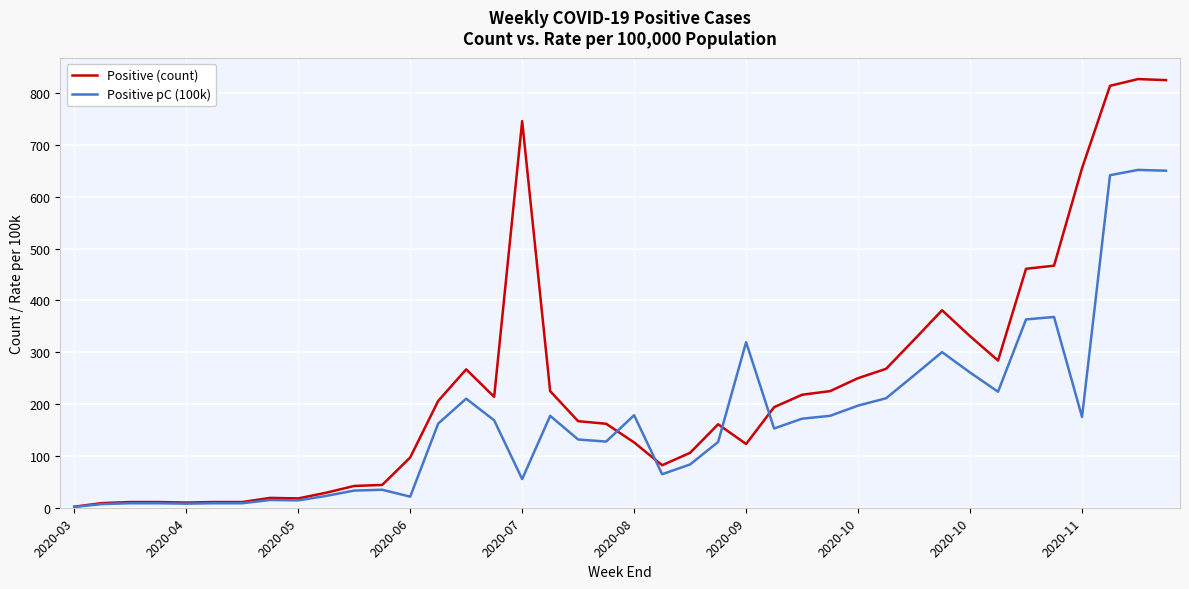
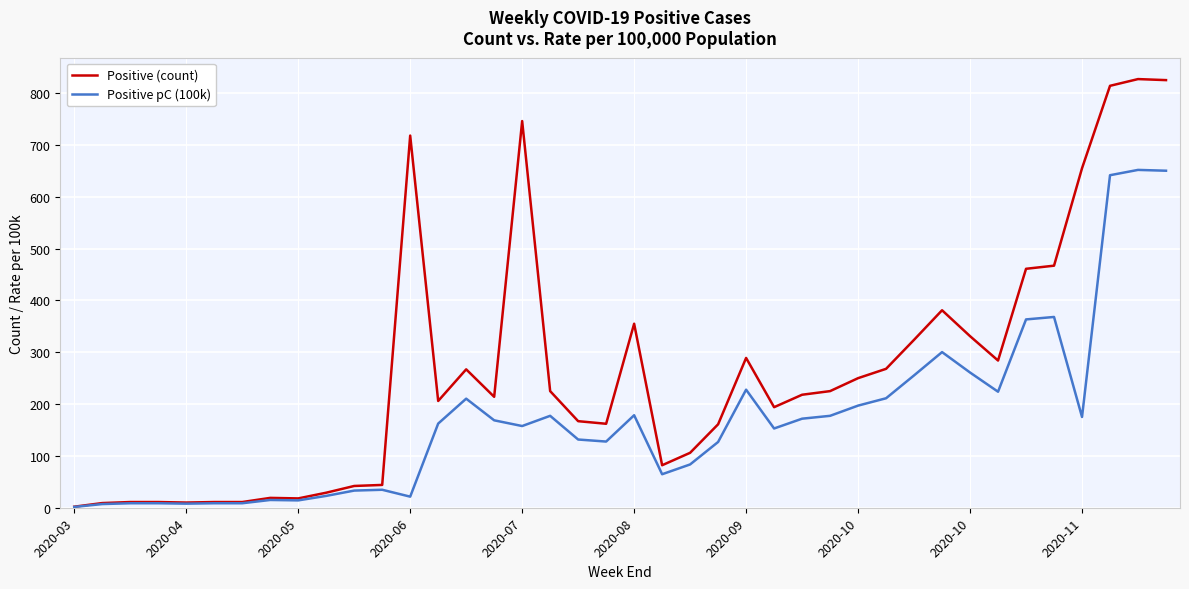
Positive (count), 2020-06: 100 -> 720
Positive pC (100k), 2020-07: 60 -> 160
Positive (count), 2020-08: 130 -> 360
Positive (count), 2020-09: 120 -> 290
Positive pC (100k), 2020-09: 320 -> 230
